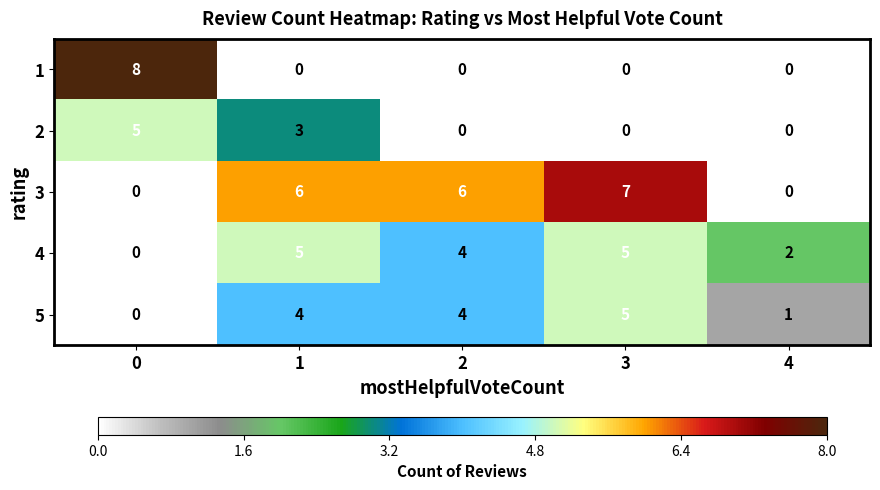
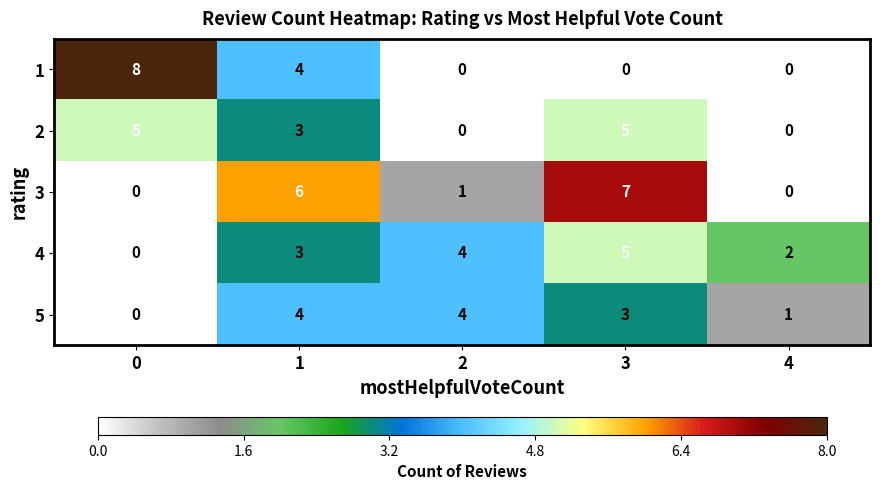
1, 1: 0 -> 4
2, 3: 0 -> 5
3, 2: 6 -> 1
4, 1: 5 -> 3
5, 3: 5 -> 3
